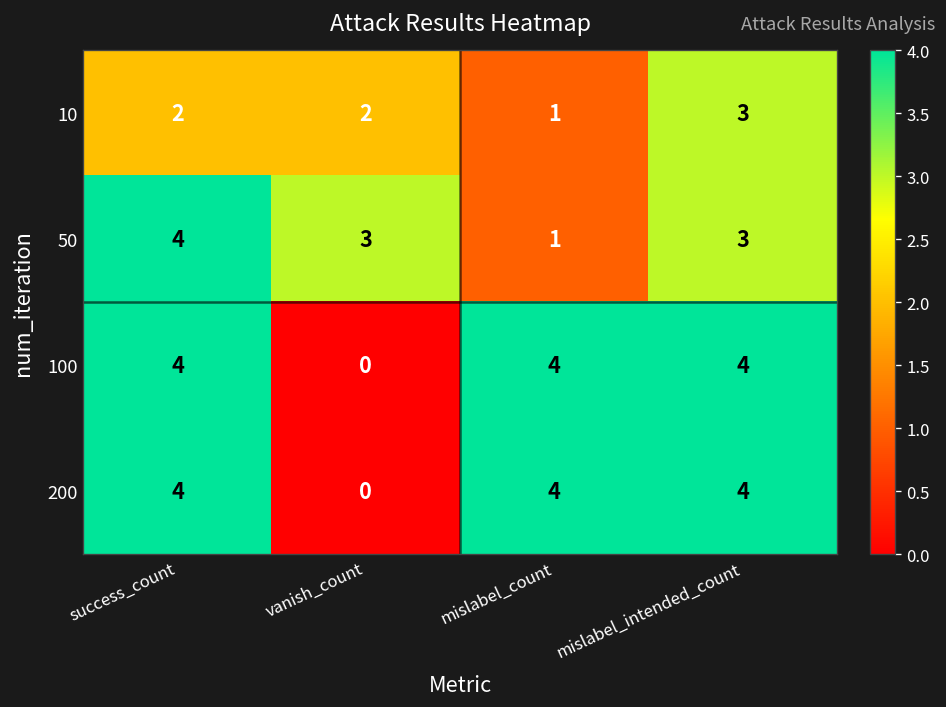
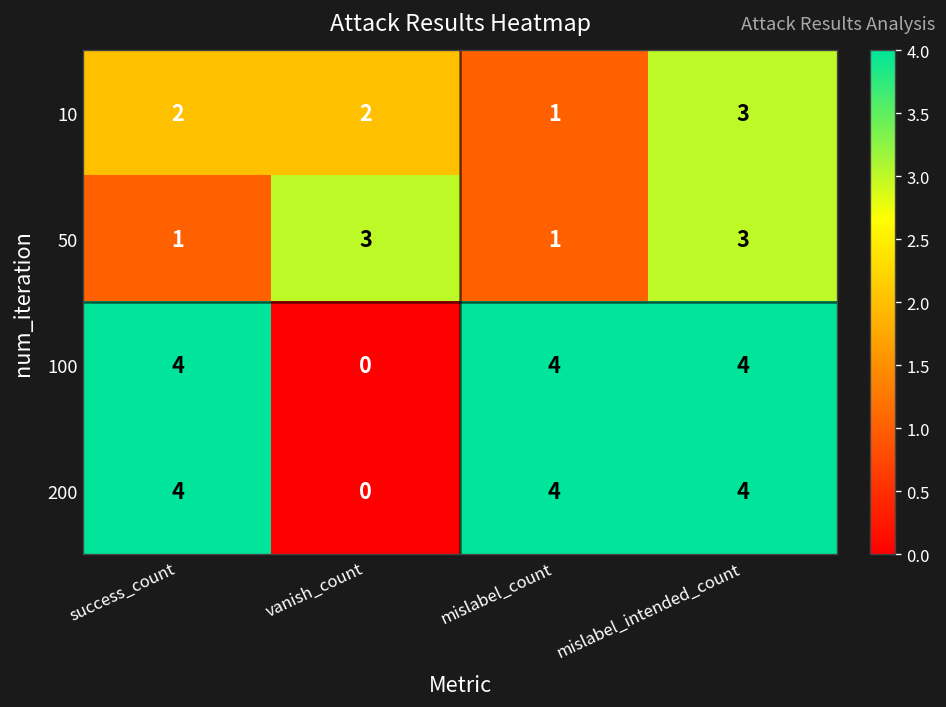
50, success_count: 4 -> 1
